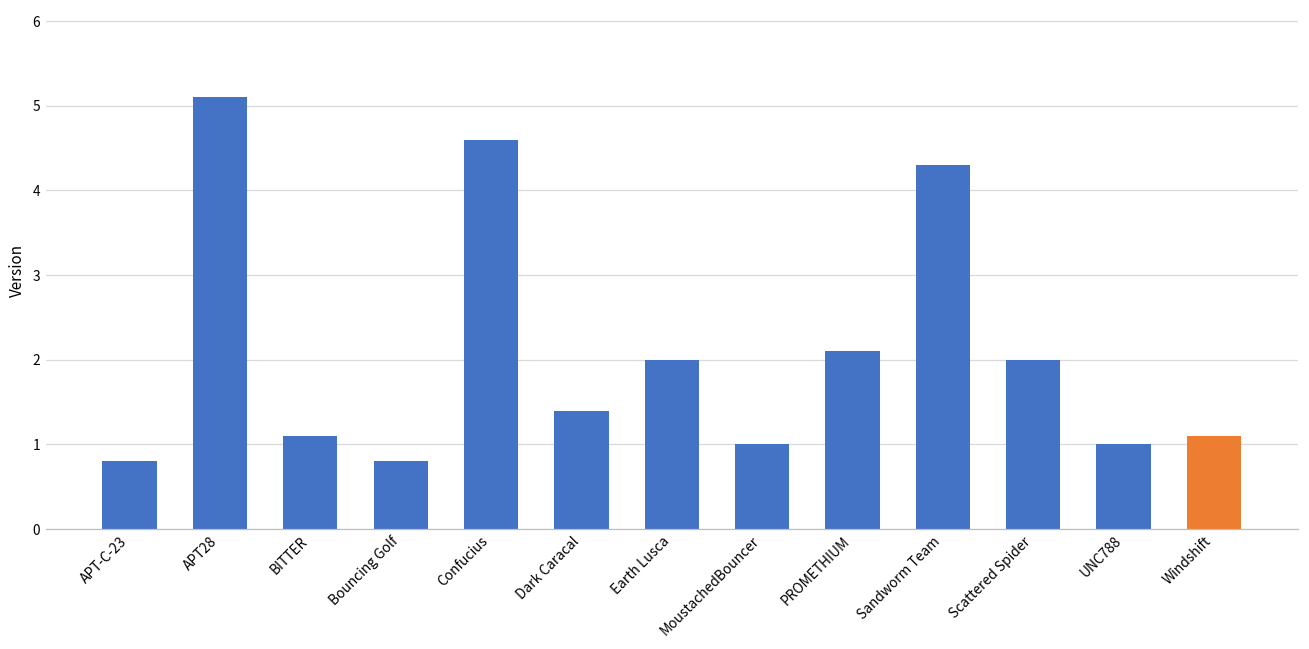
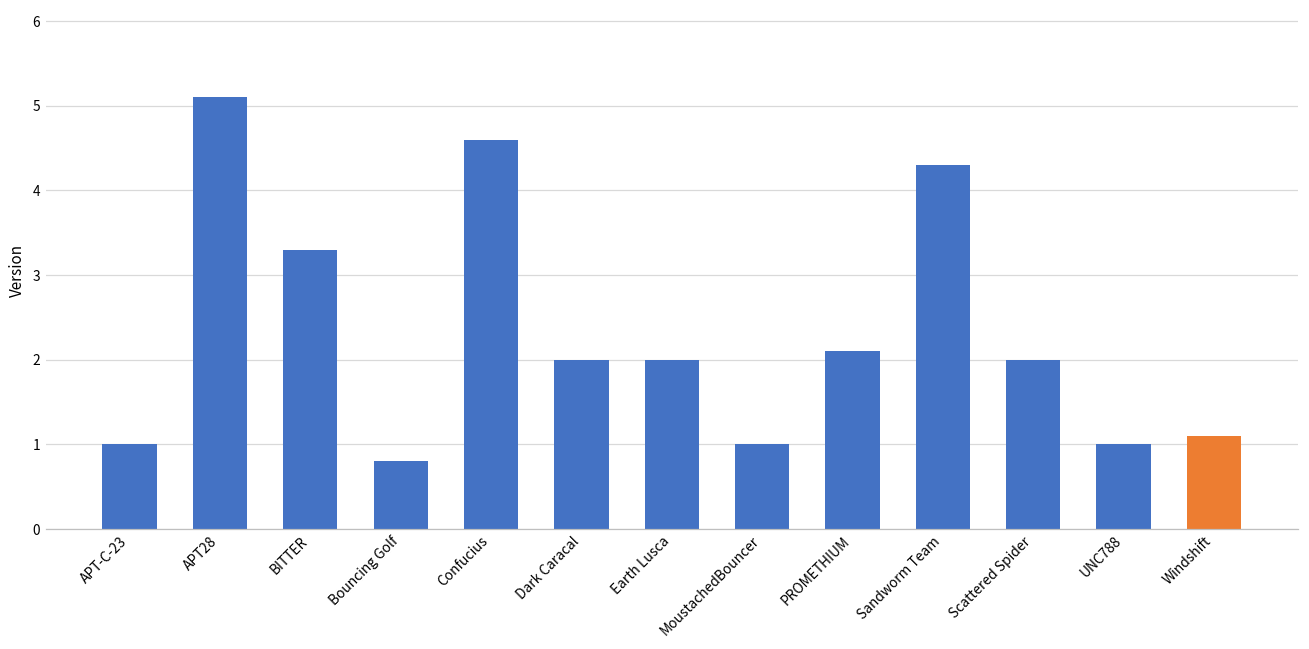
APT-C-23: 0.8 -> 1.0
BITTER: 1.1 -> 3.3
Dark Caracal: 1.4 -> 2.0
